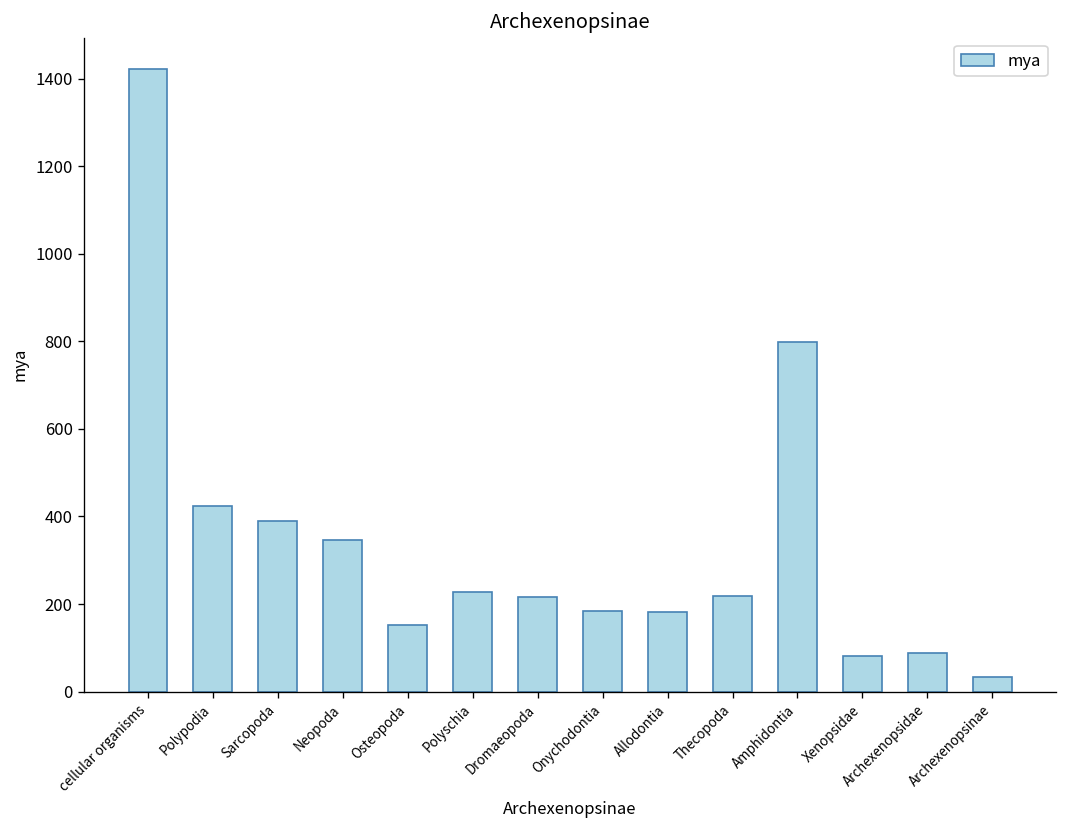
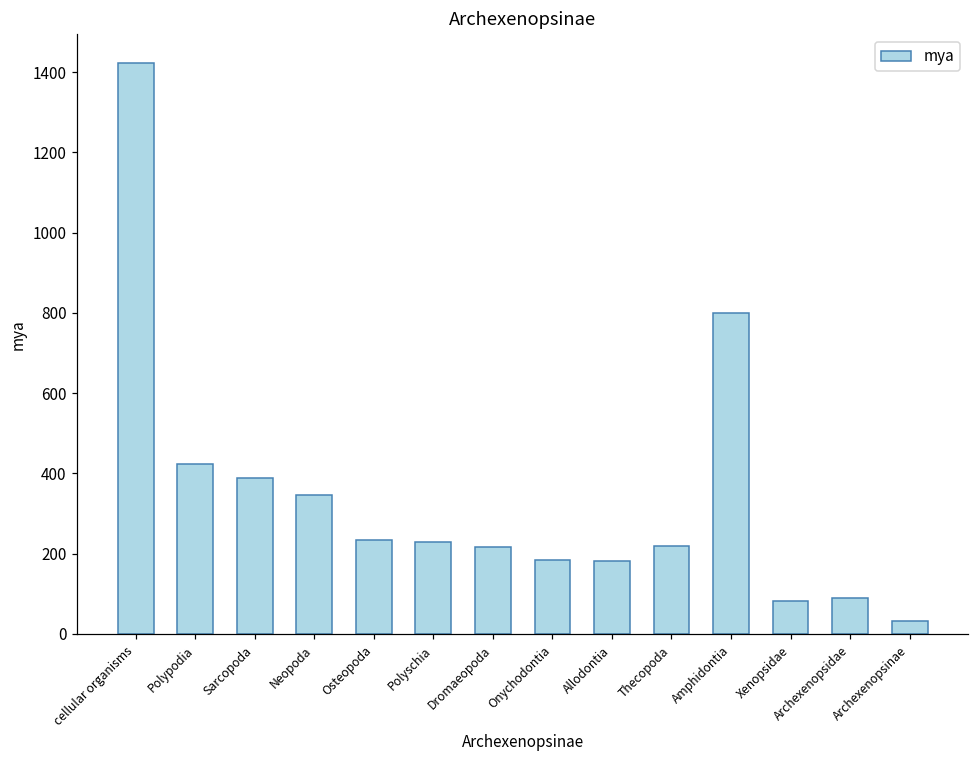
Osteopoda: 150 -> 230
